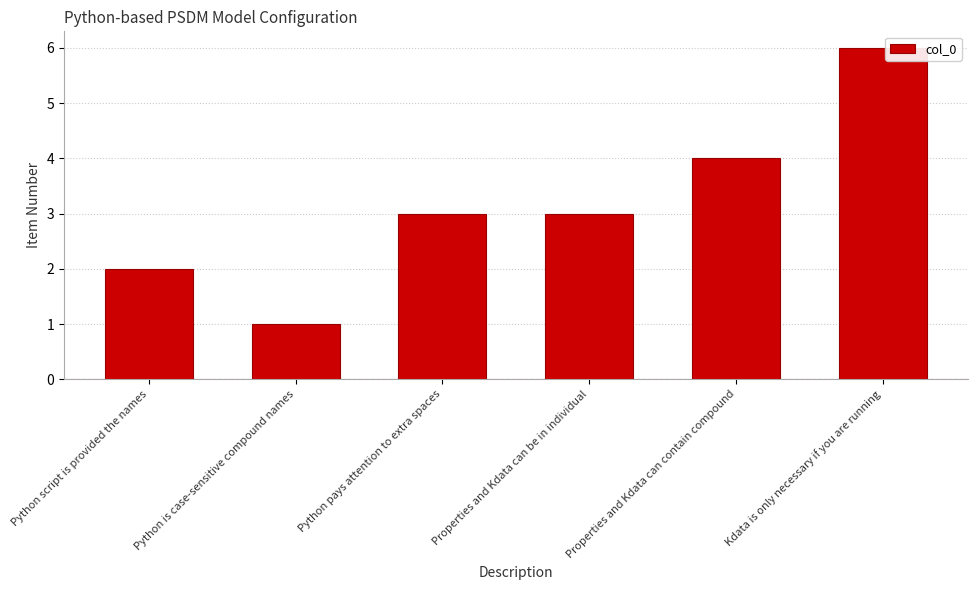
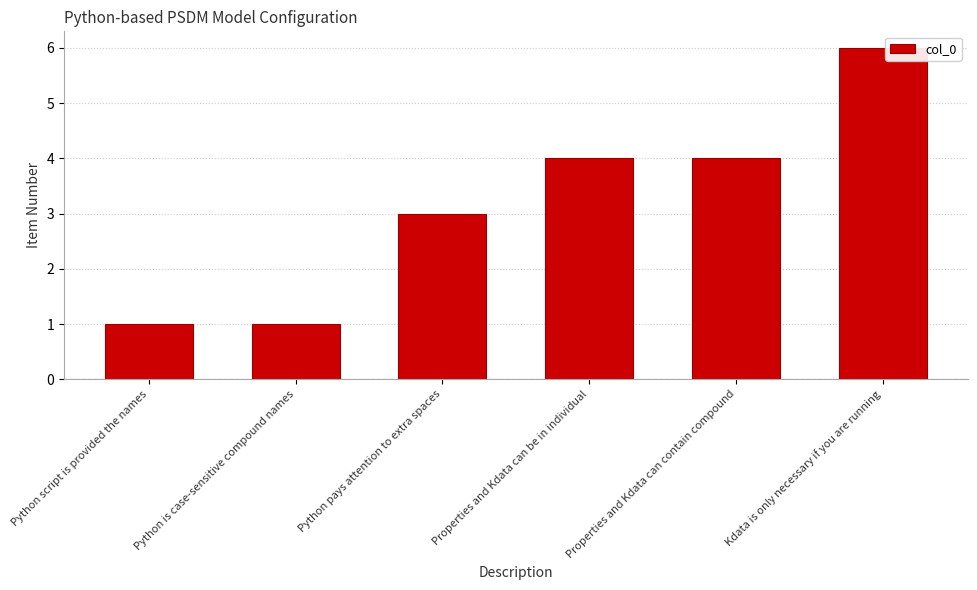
Python script is provided the names: 2 -> 1
Properties and Kdata can be in individual: 3 -> 4
